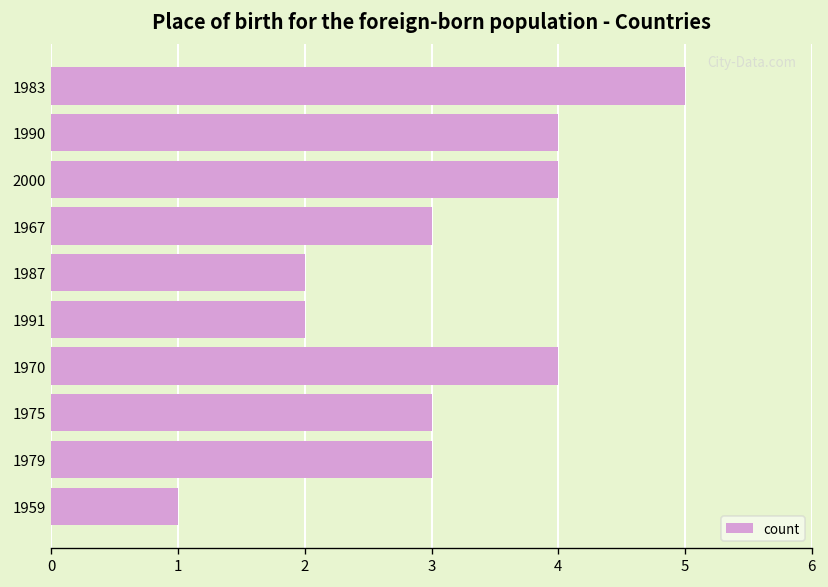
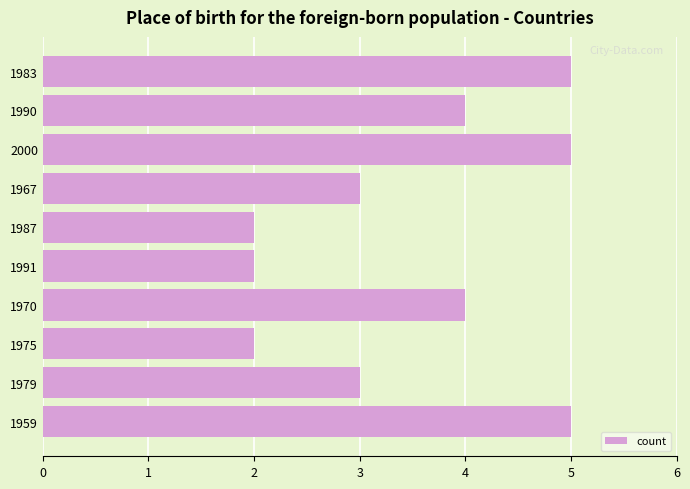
2000: 4 -> 5
1975: 3 -> 2
1959: 1 -> 5
